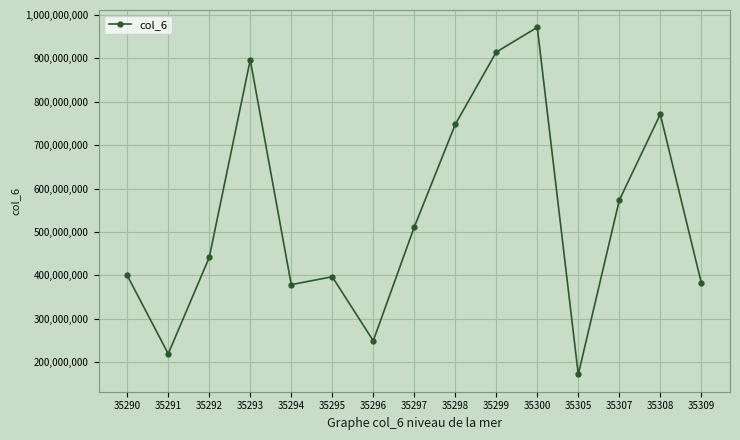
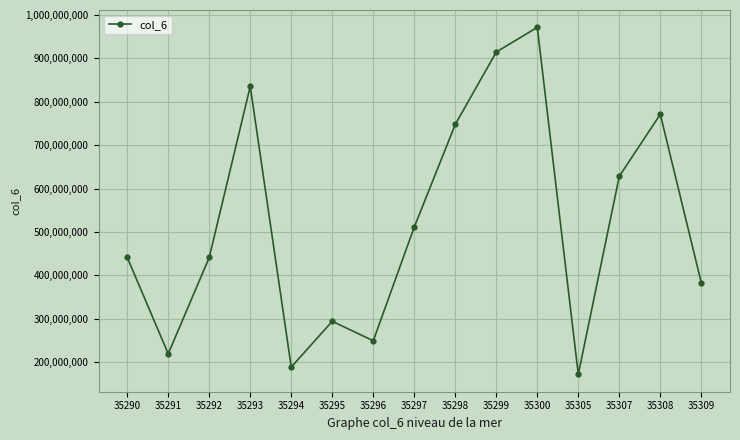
35290: 400,000,000 -> 440,000,000
35293: 900,000,000 -> 840,000,000
35294: 380,000,000 -> 190,000,000
35295: 400,000,000 -> 290,000,000
35307: 570,000,000 -> 630,000,000
